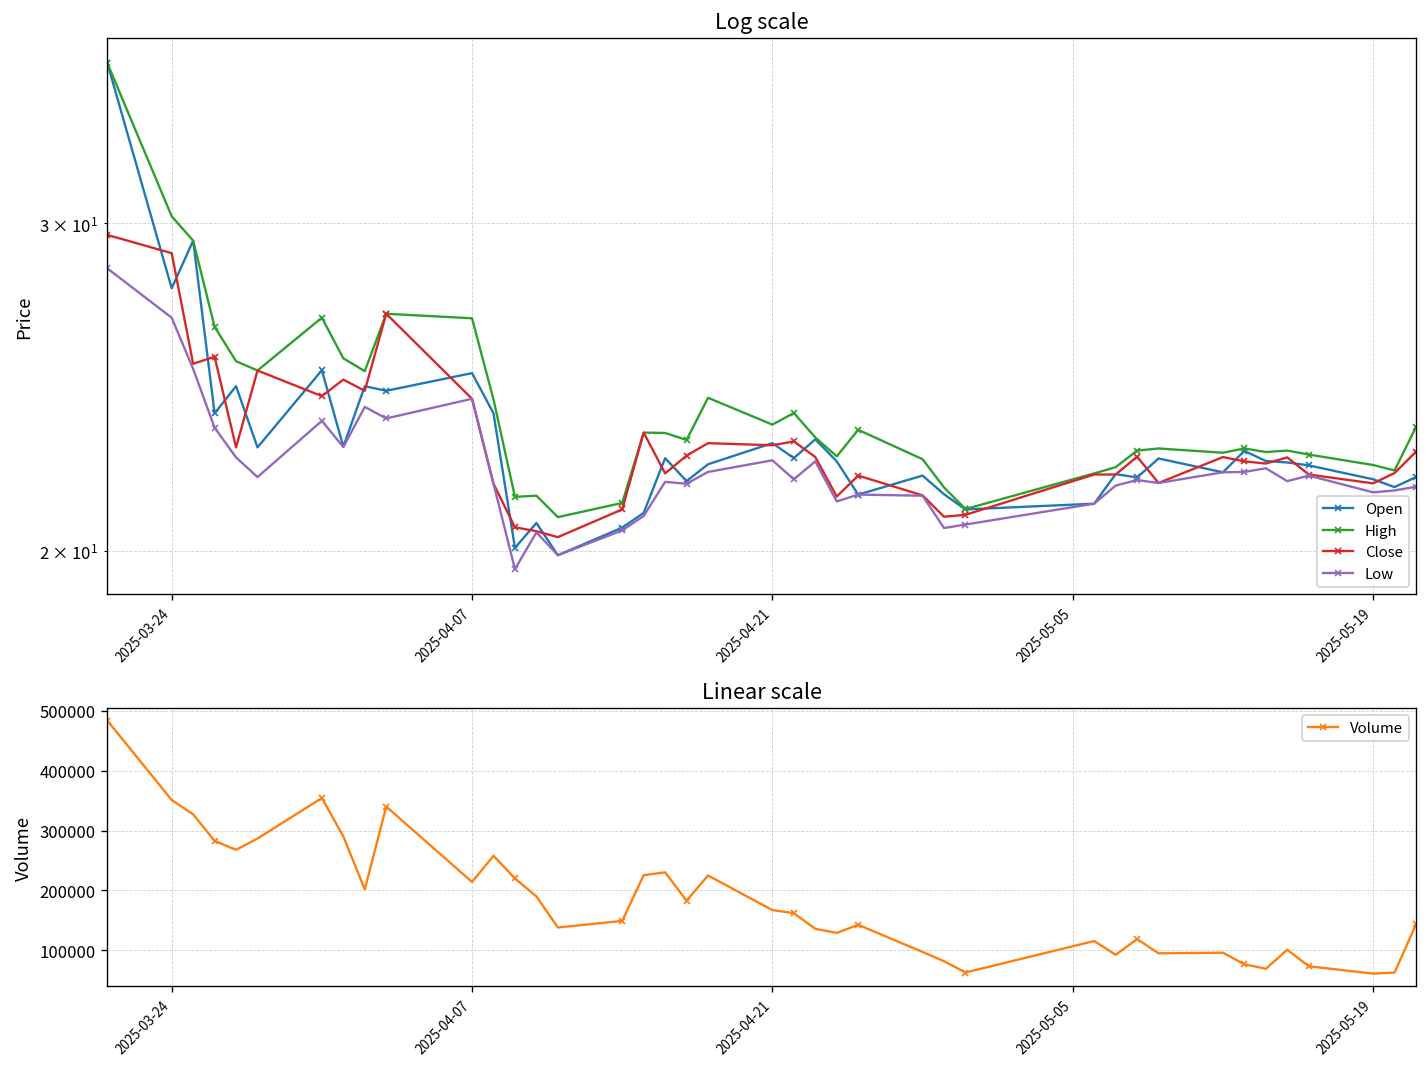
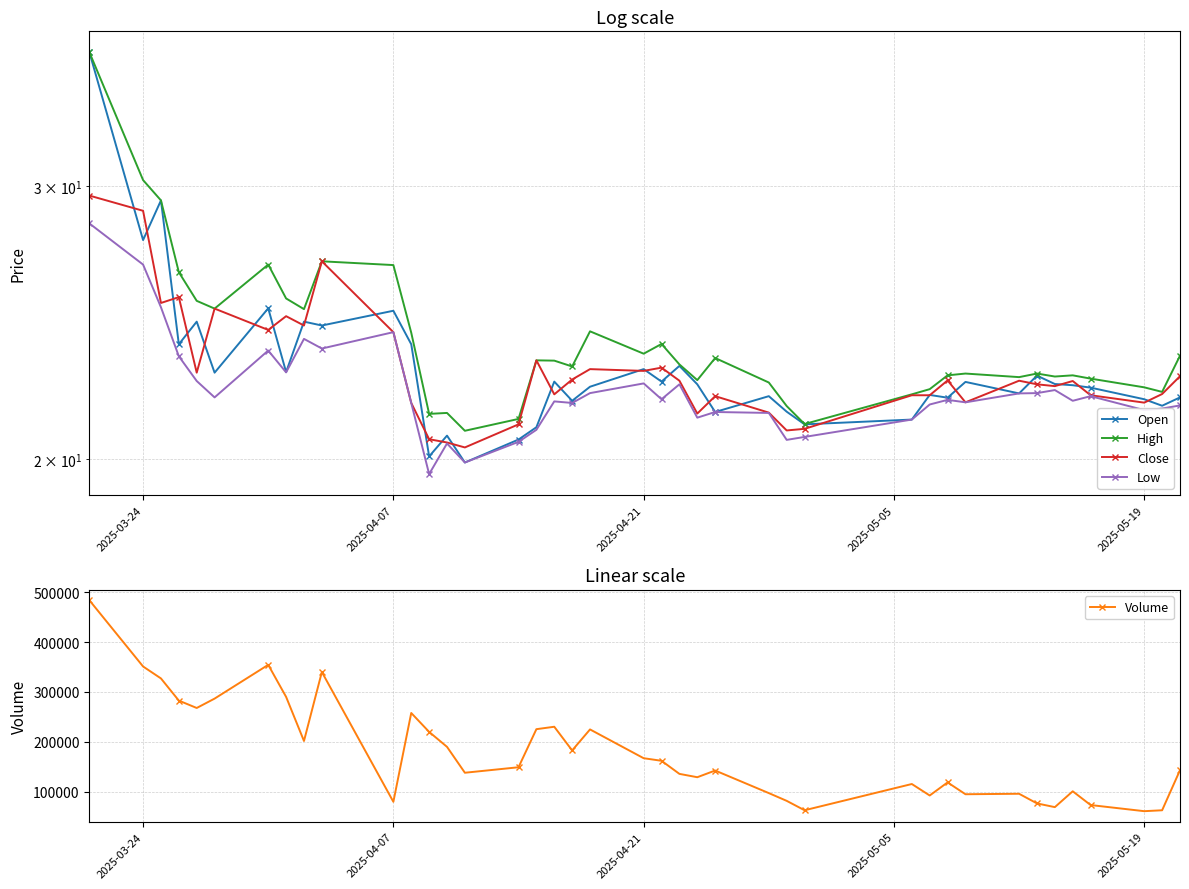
Linear scale, 2025-04-07: 210000 -> 80000
